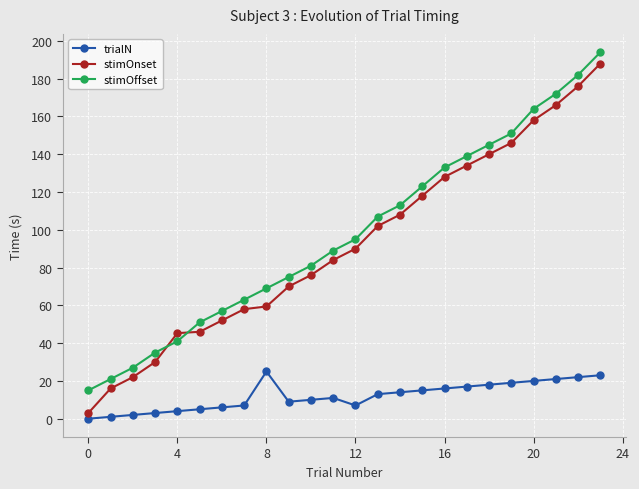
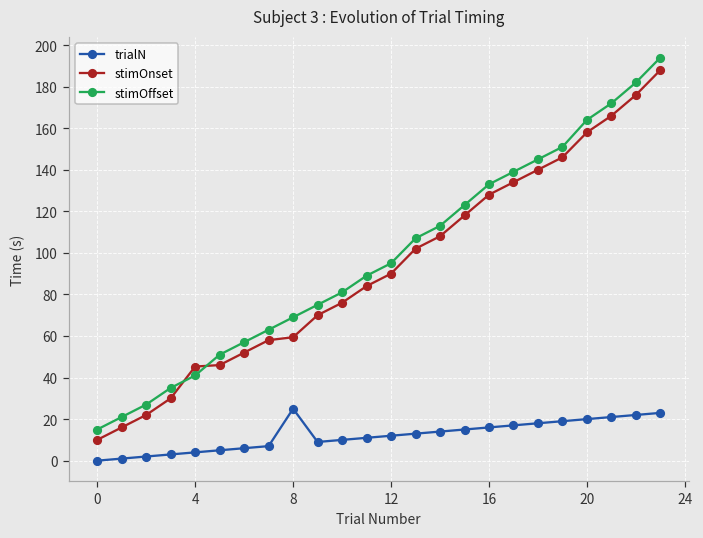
stimOnset, 0: 3 -> 10
trialN, 12: 7 -> 12
